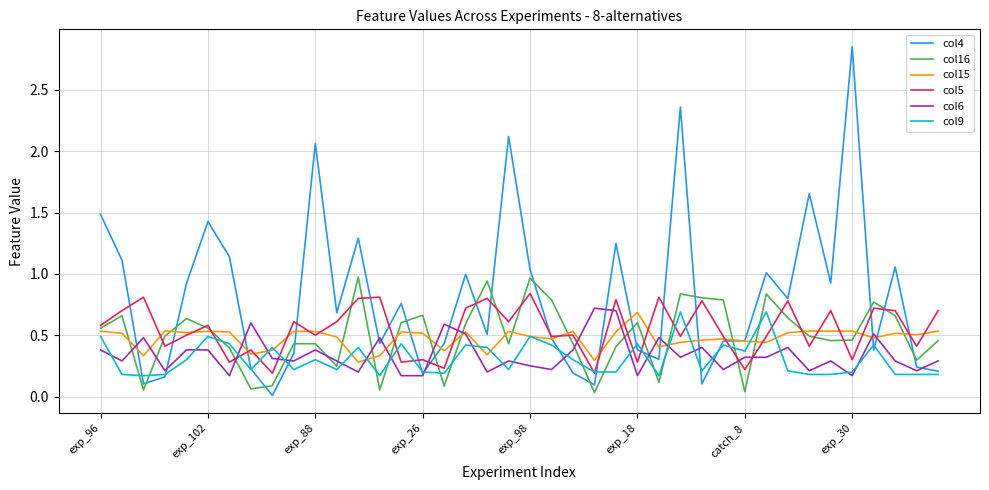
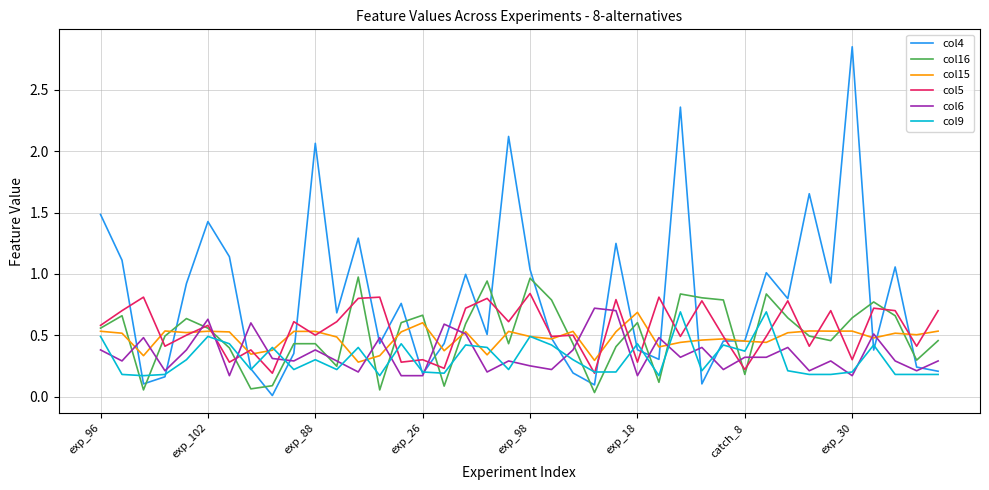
col6, exp_102: 0.38 -> 0.63
col15, exp_26: 0.52 -> 0.60
col16, catch_8: 0.04 -> 0.18
col16, exp_30: 0.46 -> 0.64
